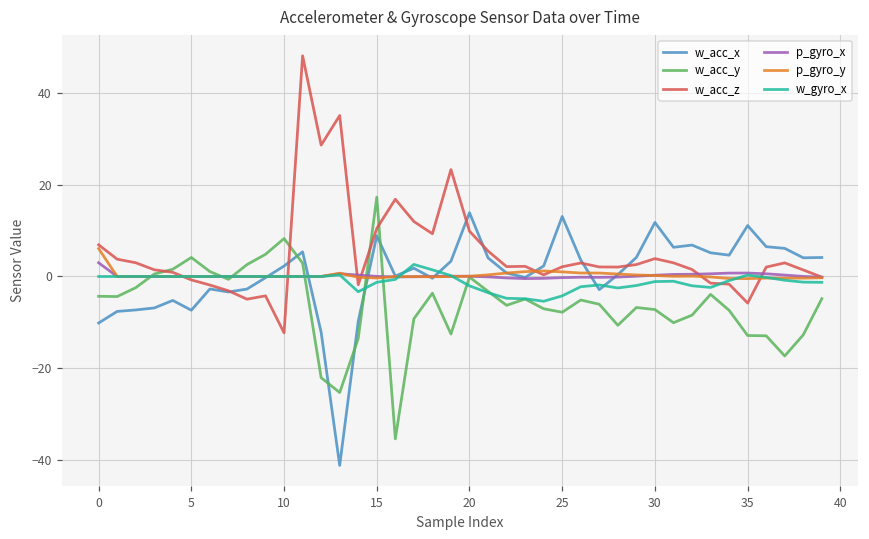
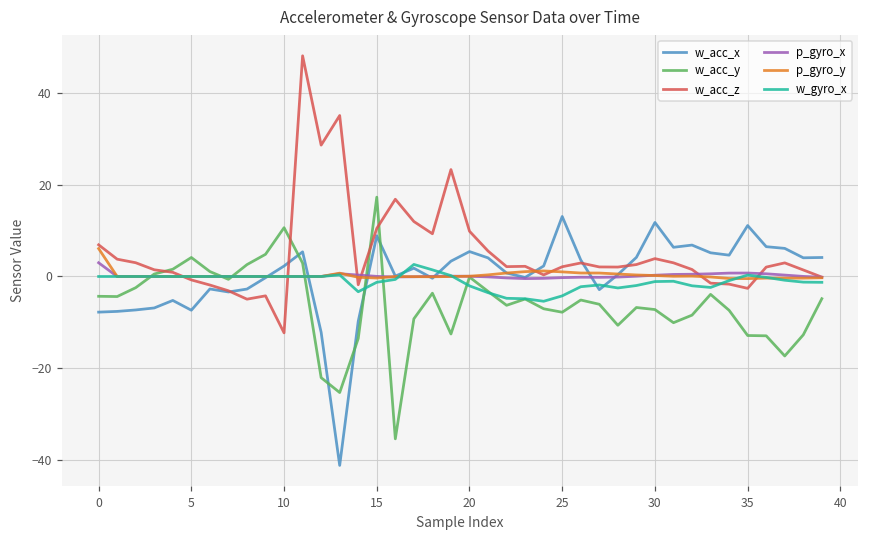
w_acc_x, 0: -10 -> -8
w_acc_y, 10: 8 -> 11
w_acc_x, 20: 14 -> 5
w_acc_z, 35: -6 -> -3
